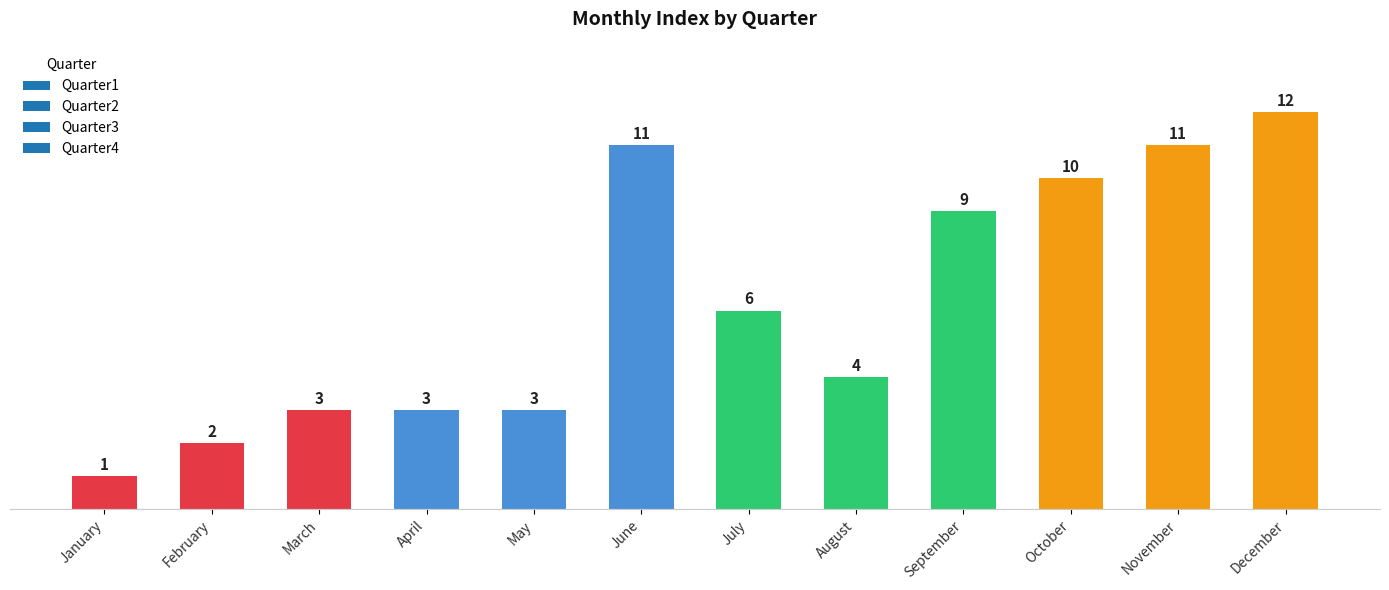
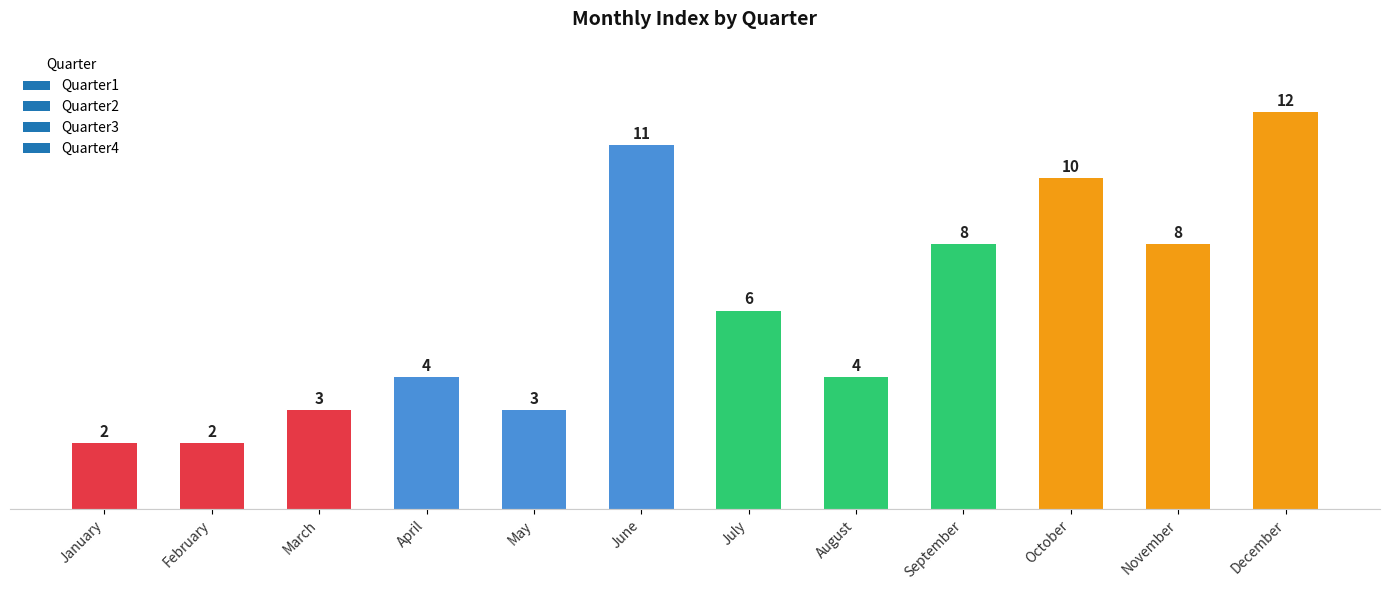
January: 1 -> 2
April: 3 -> 4
September: 9 -> 8
November: 11 -> 8
